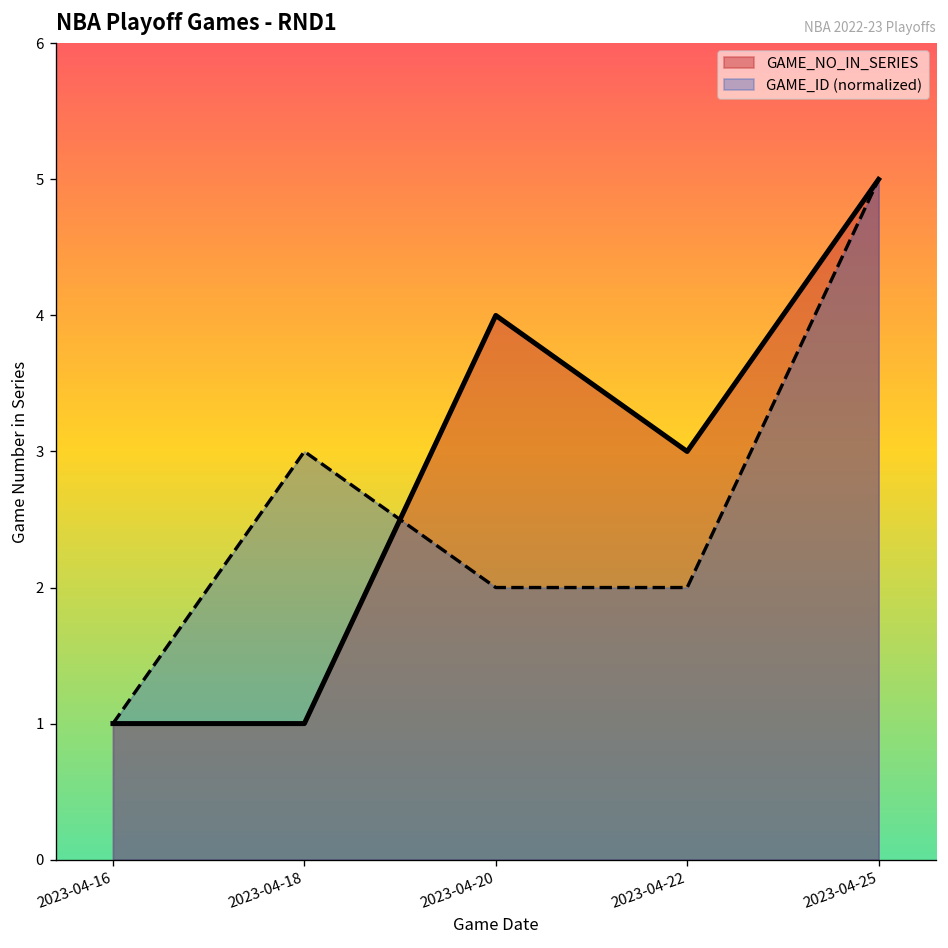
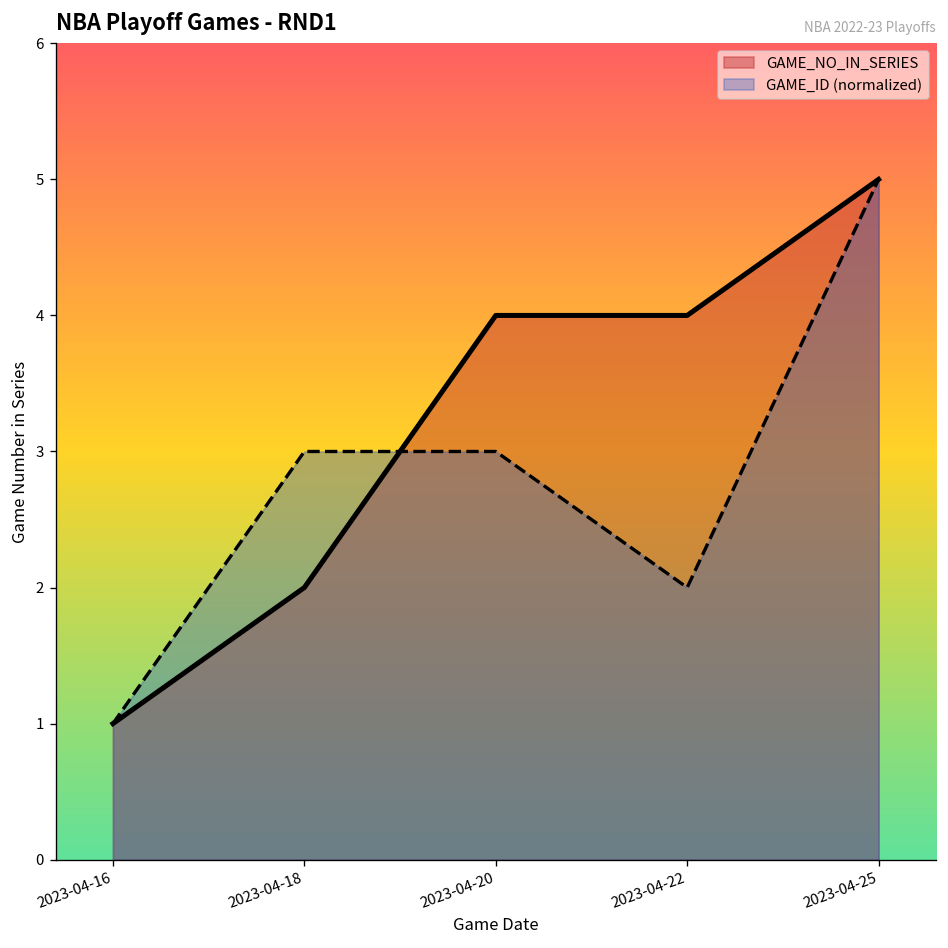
GAME_NO_IN_SERIES, 2023-04-18: 1 -> 2
GAME_ID (normalized), 2023-04-20: 2.00 -> 3.00
GAME_NO_IN_SERIES, 2023-04-22: 3 -> 4
